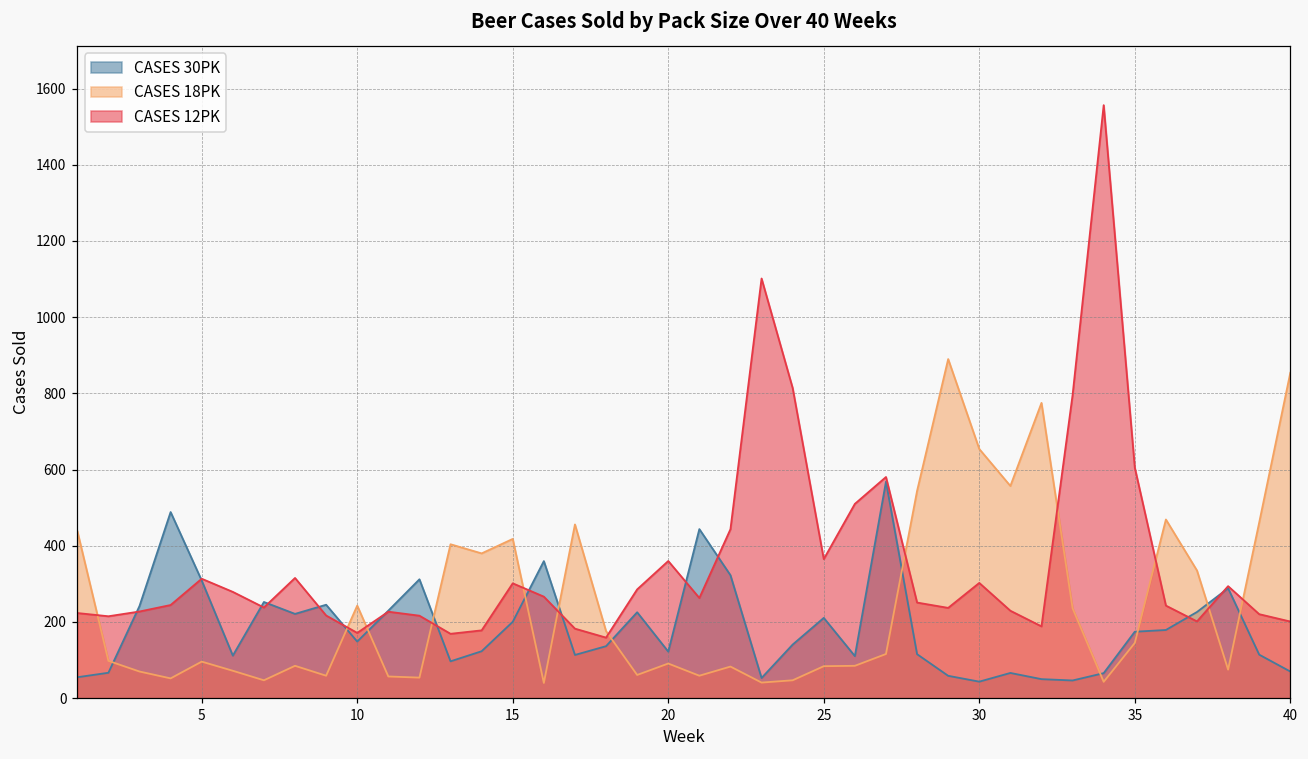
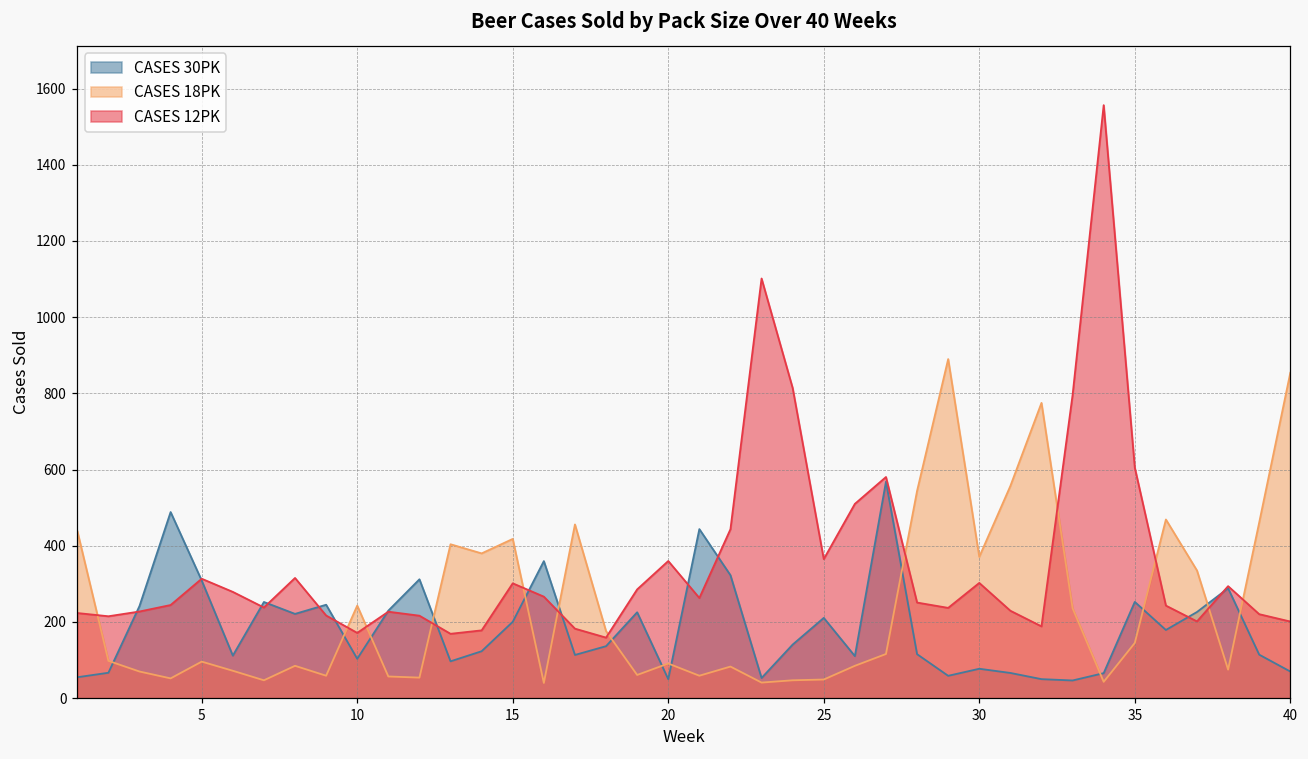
CASES 30PK, 10: 150 -> 100
CASES 30PK, 20: 120 -> 50
CASES 18PK, 25: 80 -> 50
CASES 30PK, 30: 40 -> 80
CASES 18PK, 30: 650 -> 370
CASES 30PK, 35: 170 -> 250
